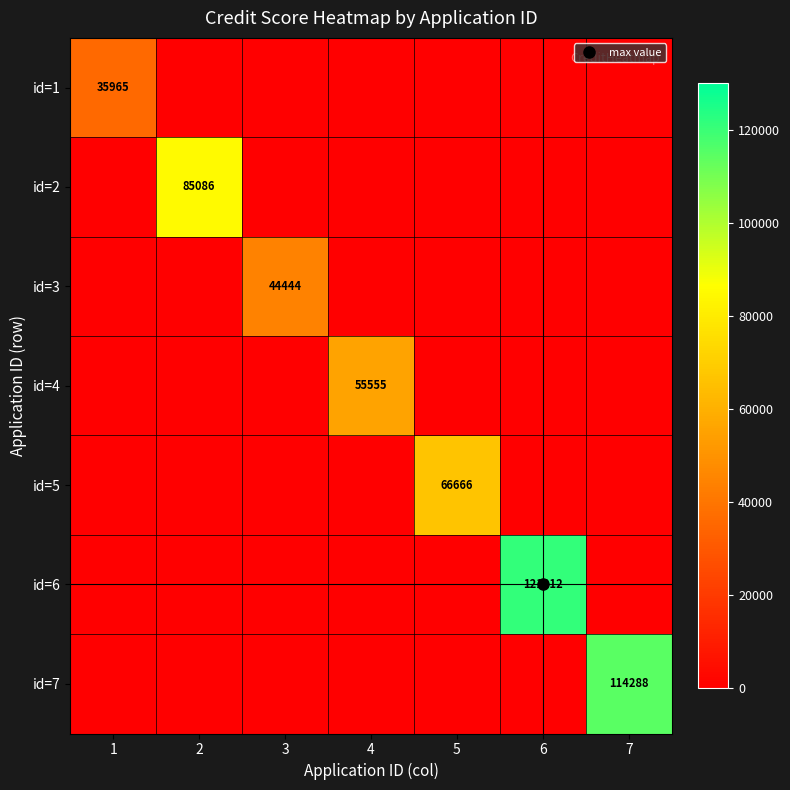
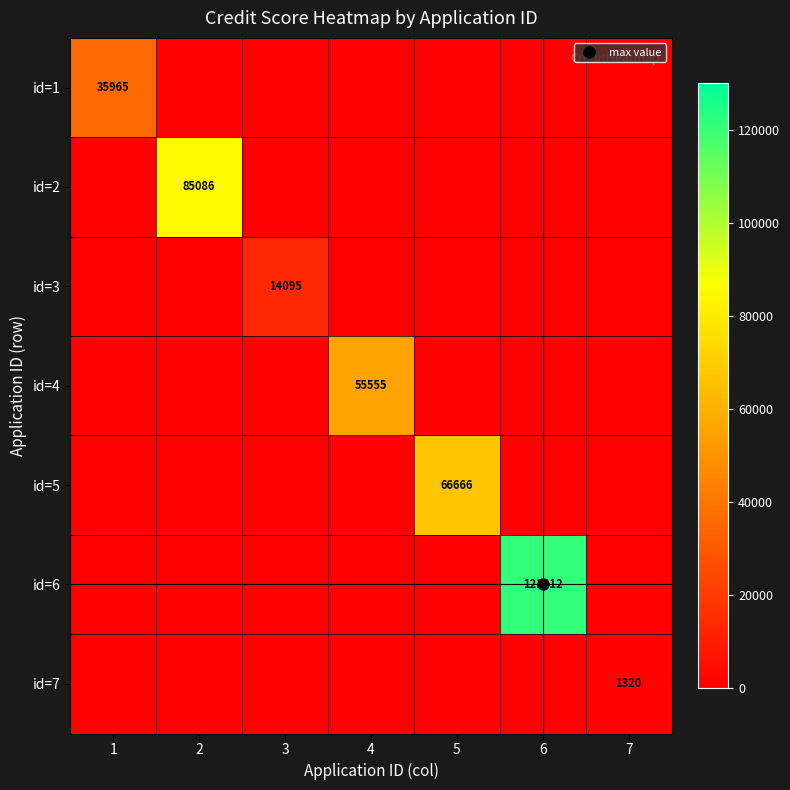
id=3, 3: 44444 -> 14095
id=7, 7: 114288 -> 1320
